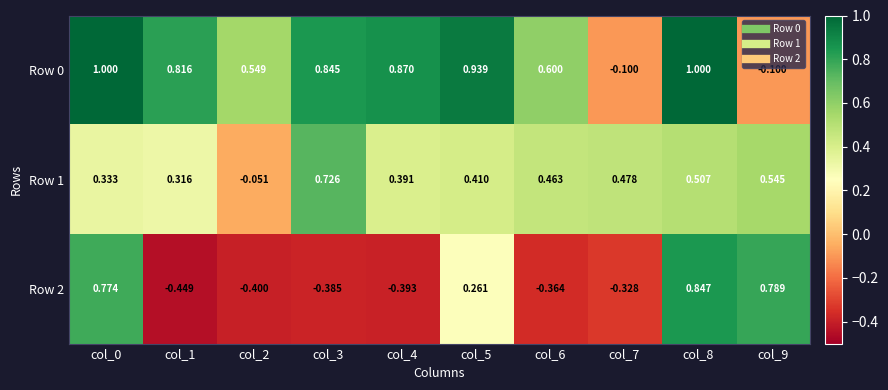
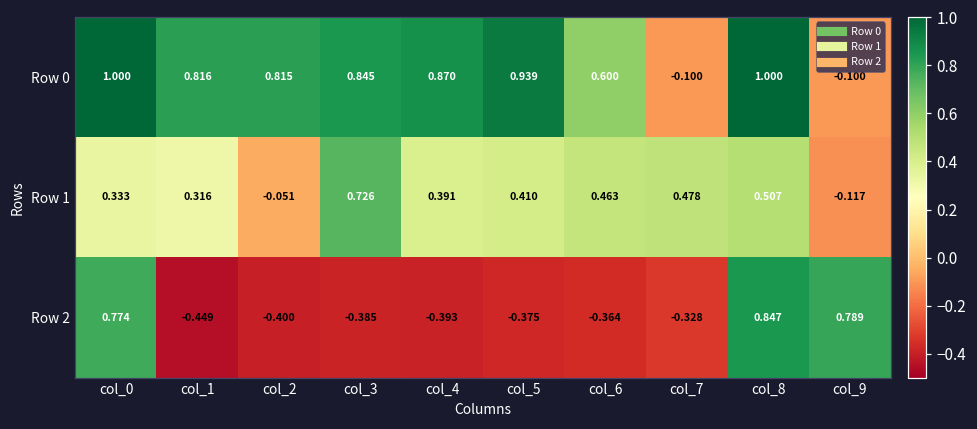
Row 0, col_2: 0.549 -> 0.815
Row 1, col_9: 0.545 -> -0.117
Row 2, col_5: 0.261 -> -0.375
